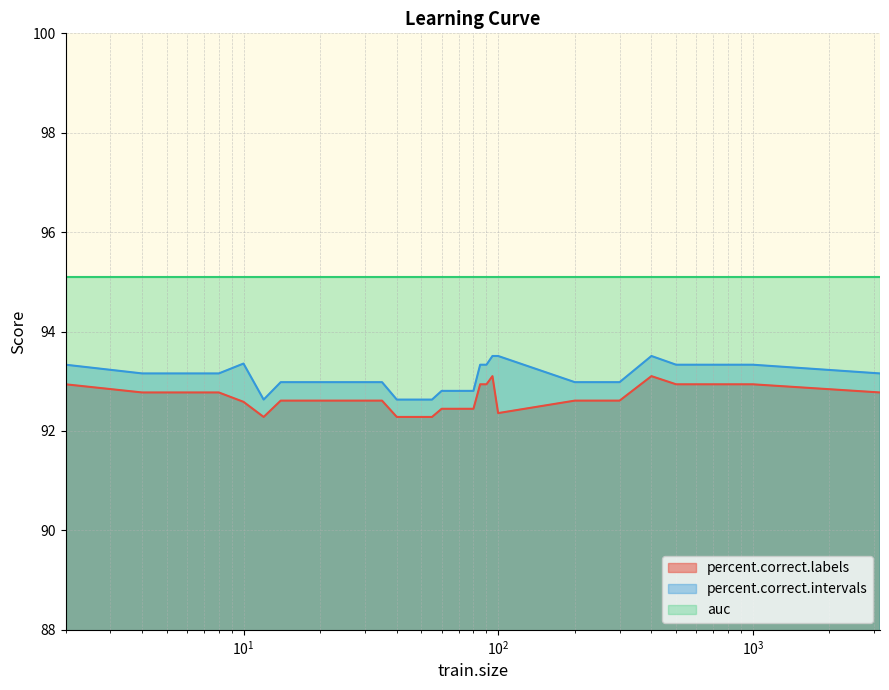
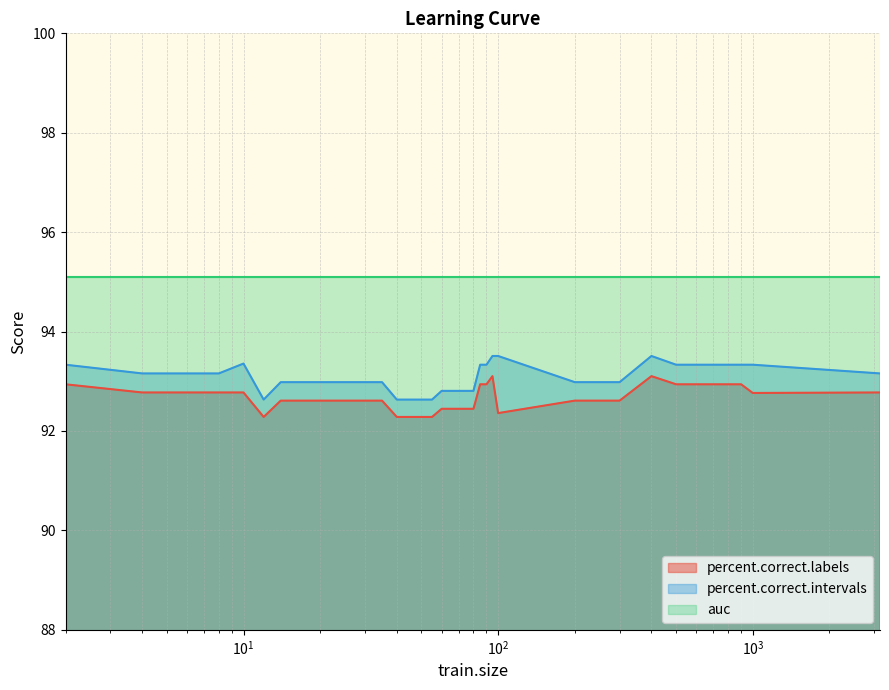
percent.correct.labels, 10^1: 92.6 -> 92.8
percent.correct.labels, 10^3: 92.9 -> 92.8
